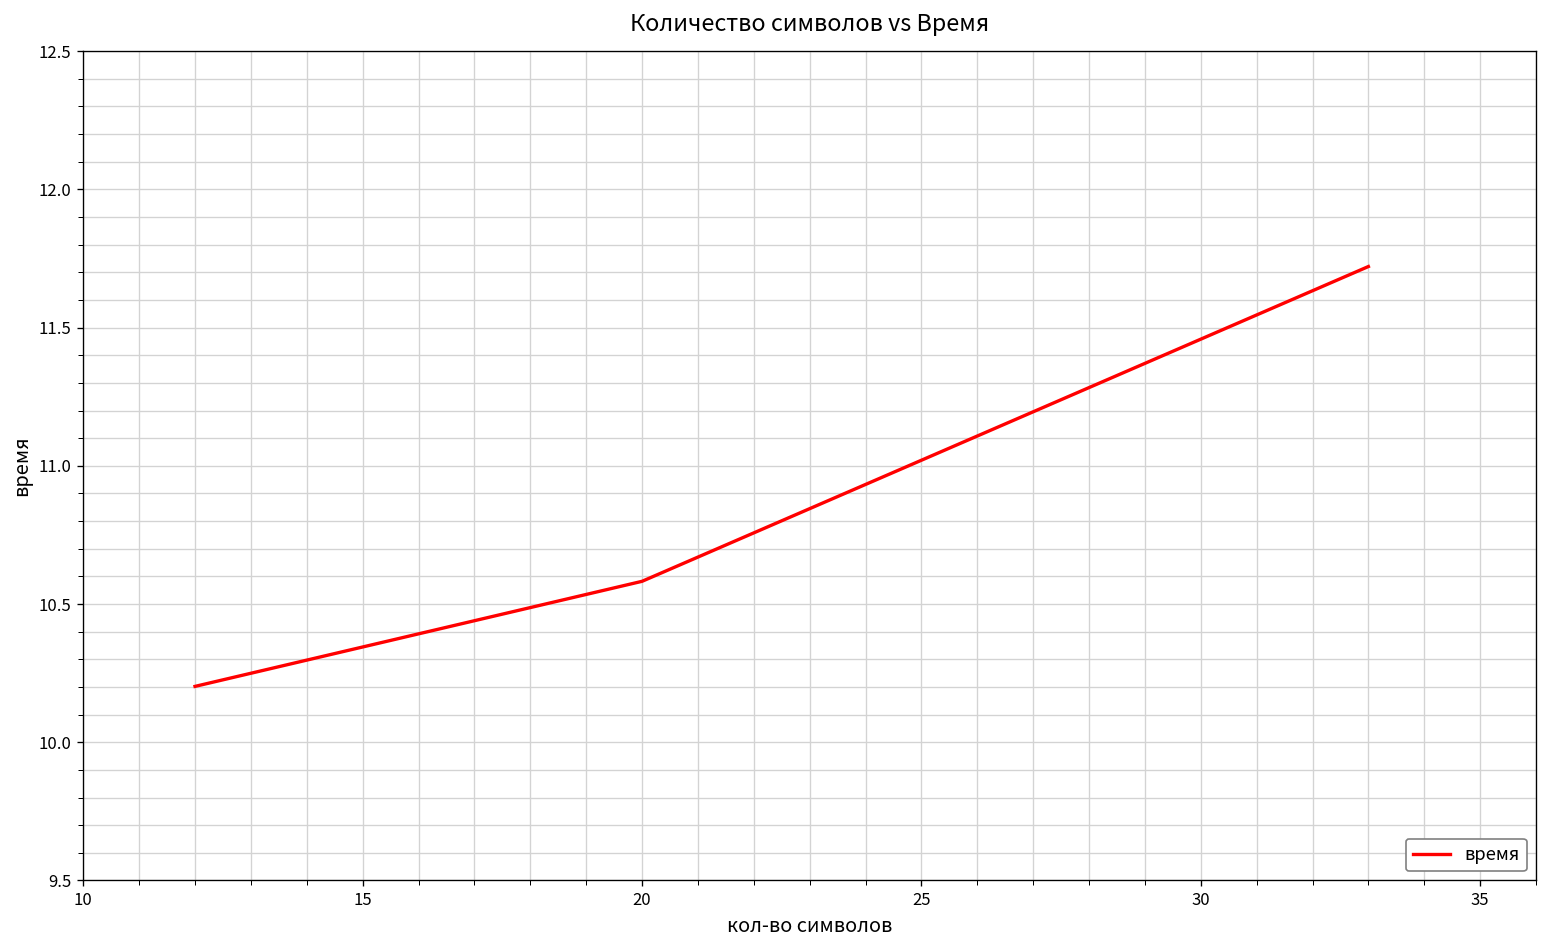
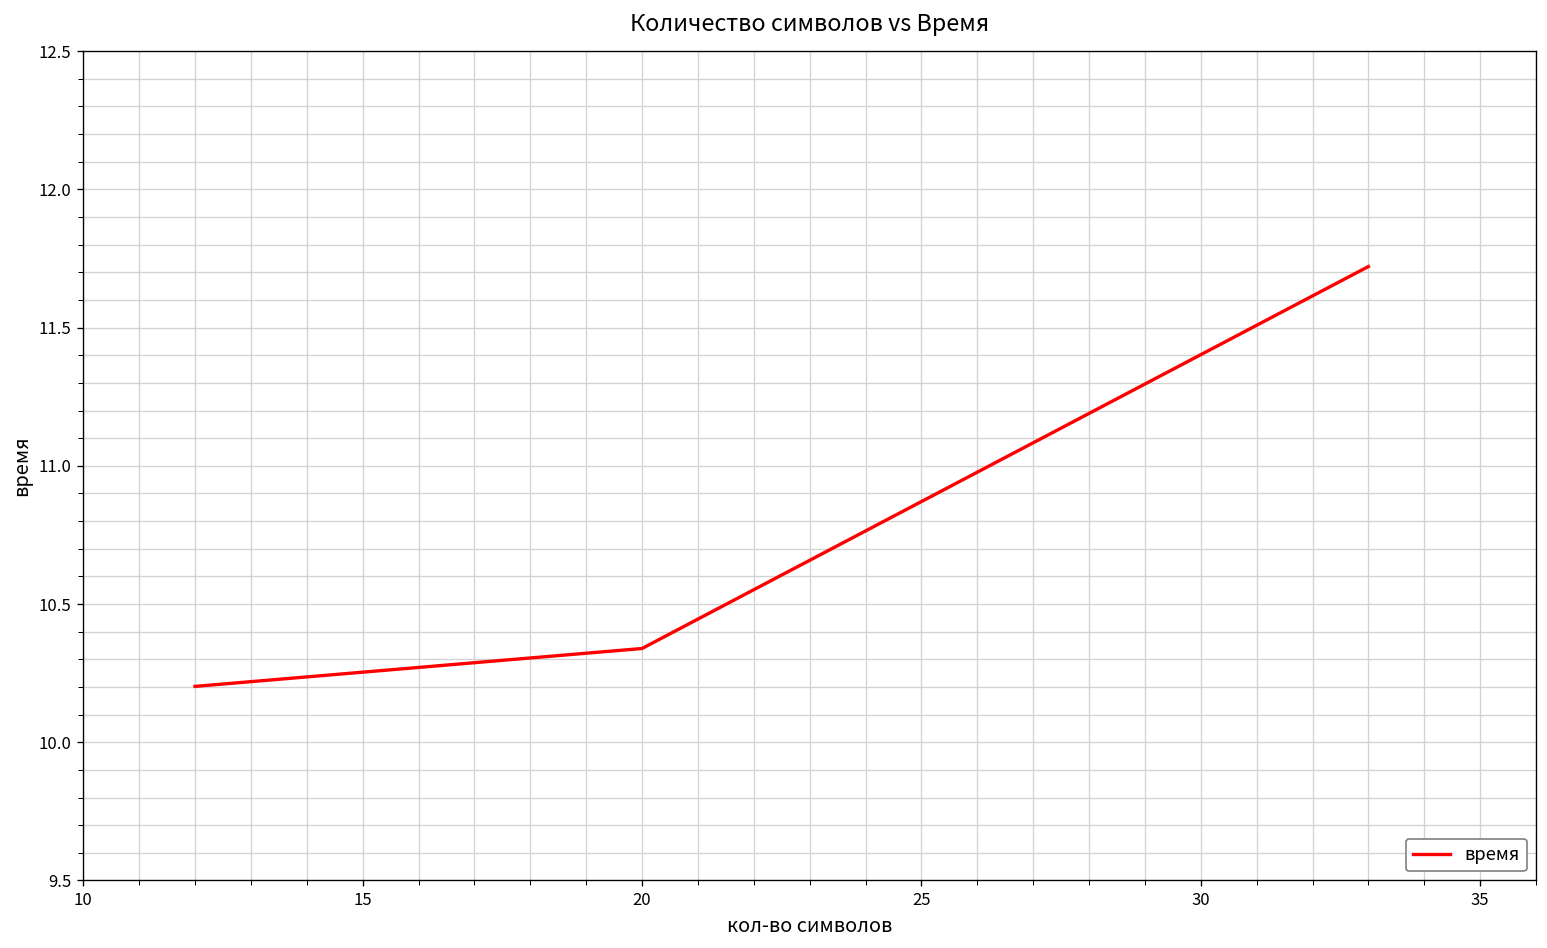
20: 10.58 -> 10.34
